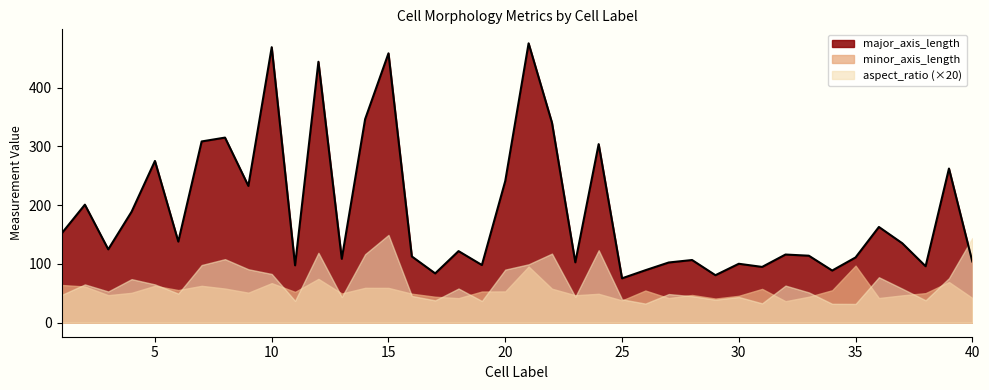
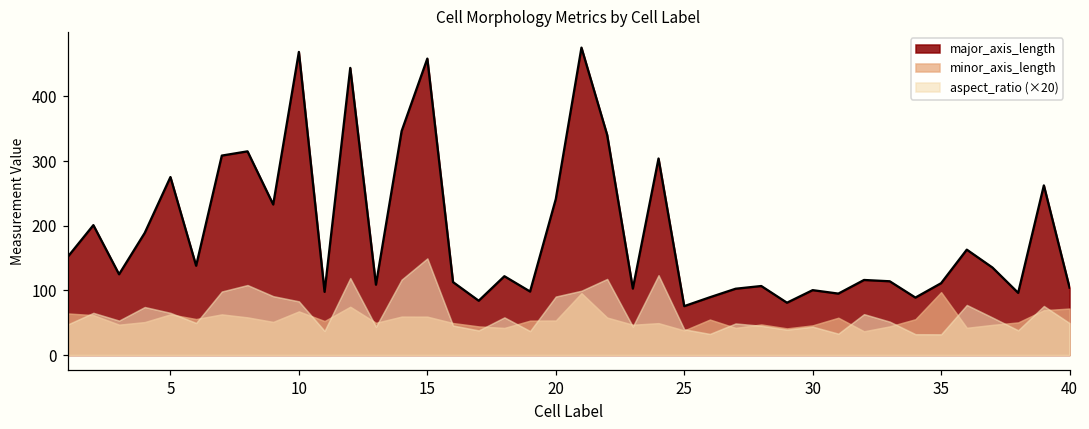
minor_axis_length, 40: 40 -> 70
aspect_ratio (×20), 40: 140 -> 50
